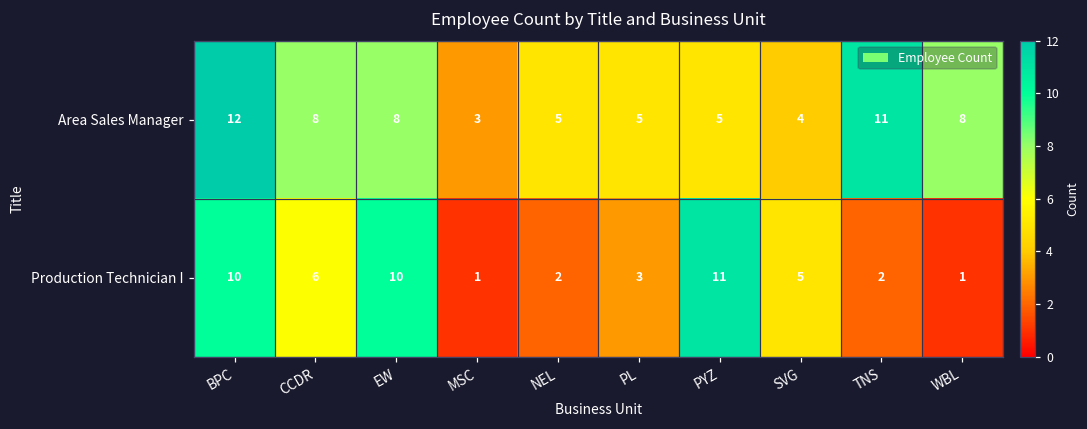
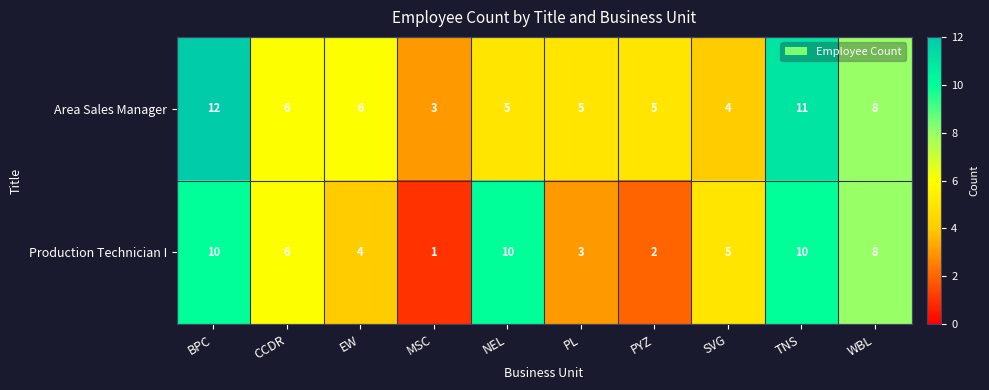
Area Sales Manager, CCDR: 8 -> 6
Area Sales Manager, EW: 8 -> 6
Production Technician I, EW: 10 -> 4
Production Technician I, NEL: 2 -> 10
Production Technician I, PYZ: 11 -> 2
Production Technician I, TNS: 2 -> 10
Production Technician I, WBL: 1 -> 8
